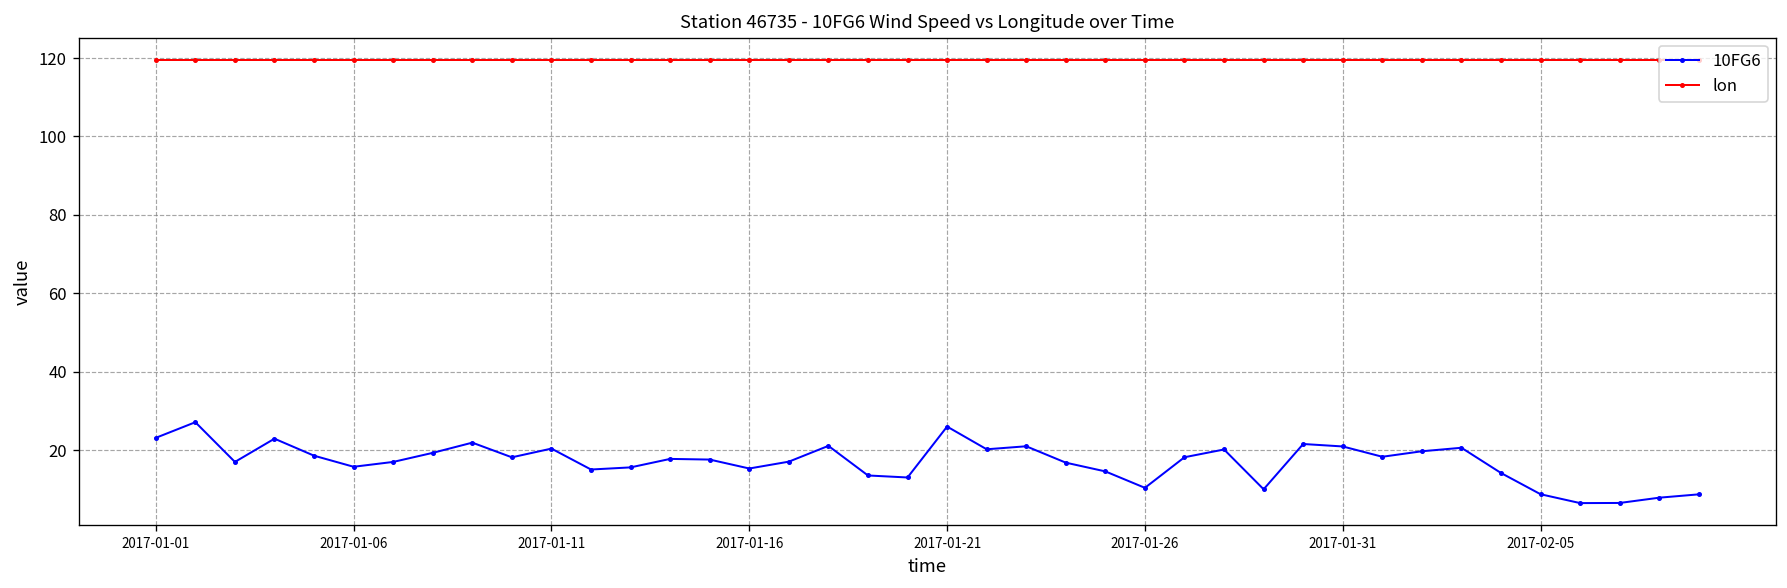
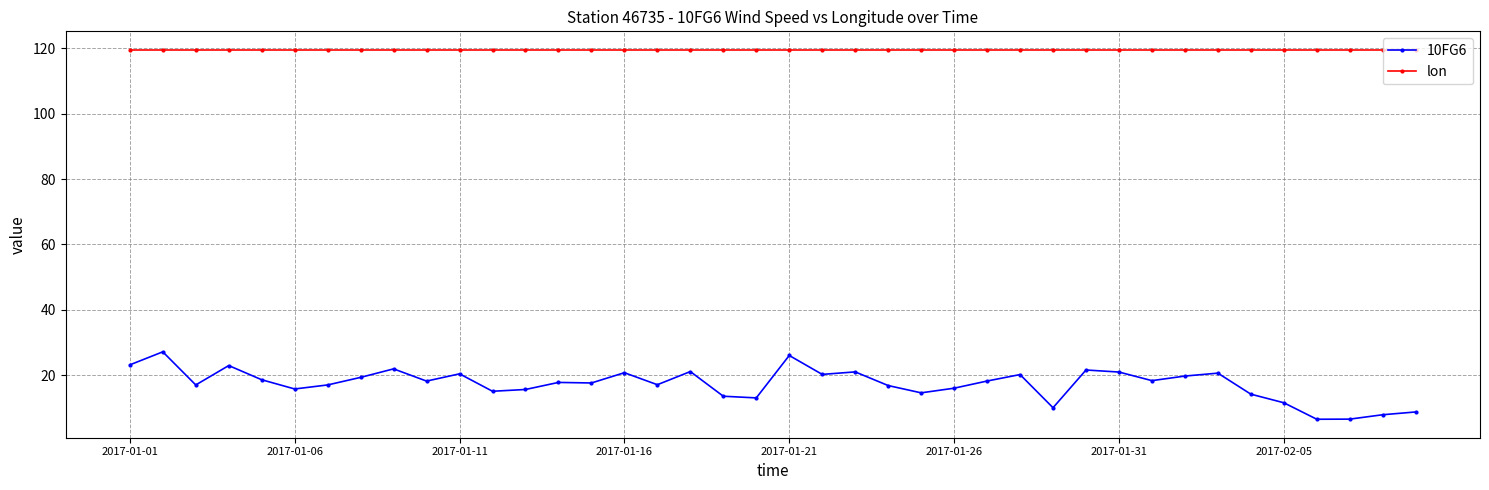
10FG6, 2017-01-16: 15 -> 21
10FG6, 2017-01-26: 10 -> 16
10FG6, 2017-02-05: 9 -> 12
